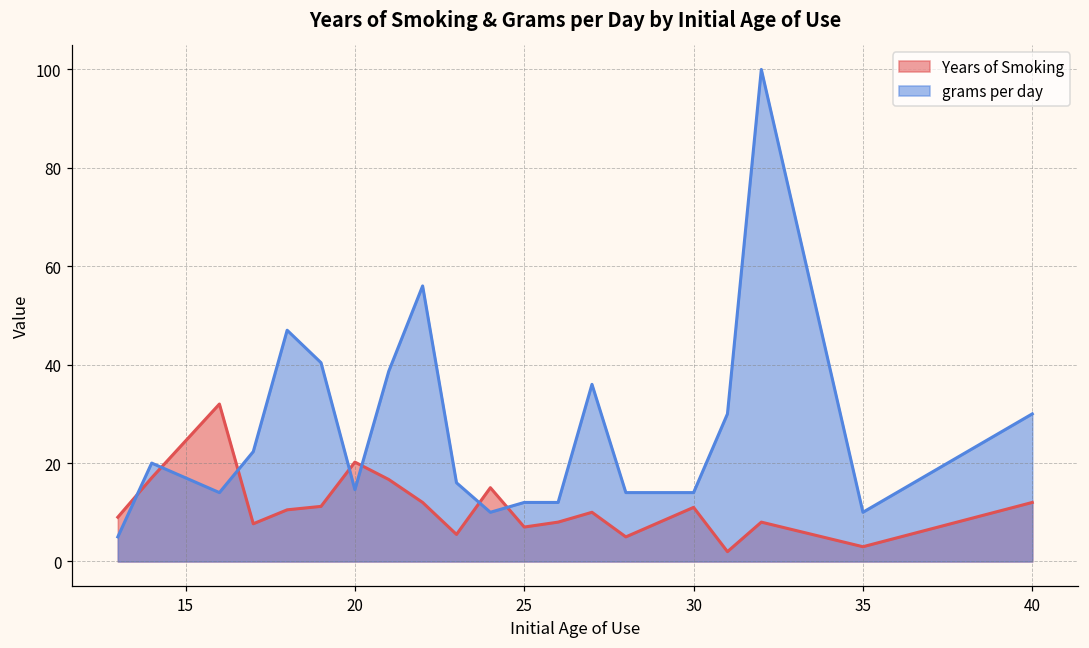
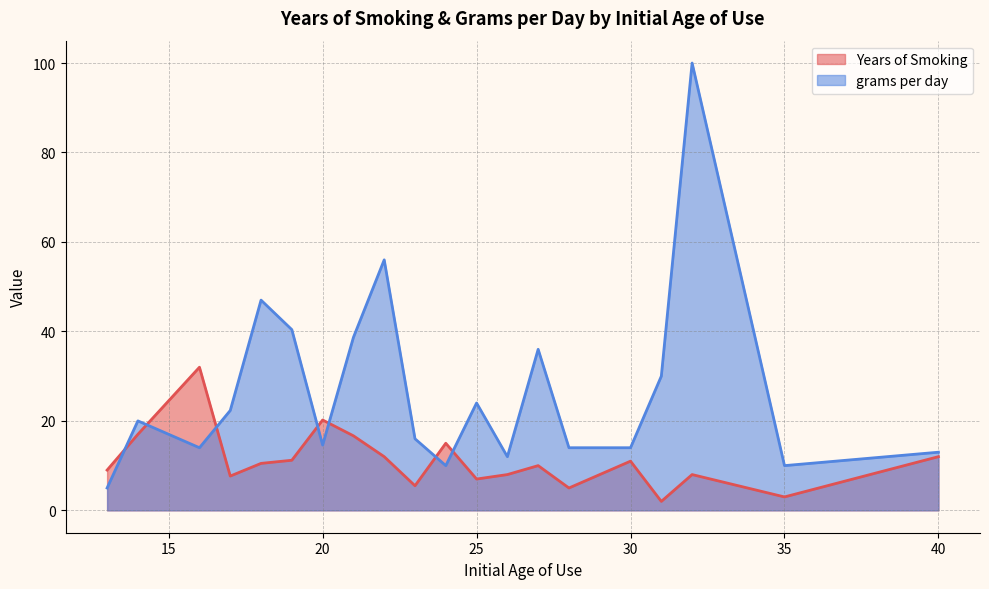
grams per day, 25: 12 -> 24
grams per day, 40: 30 -> 13
